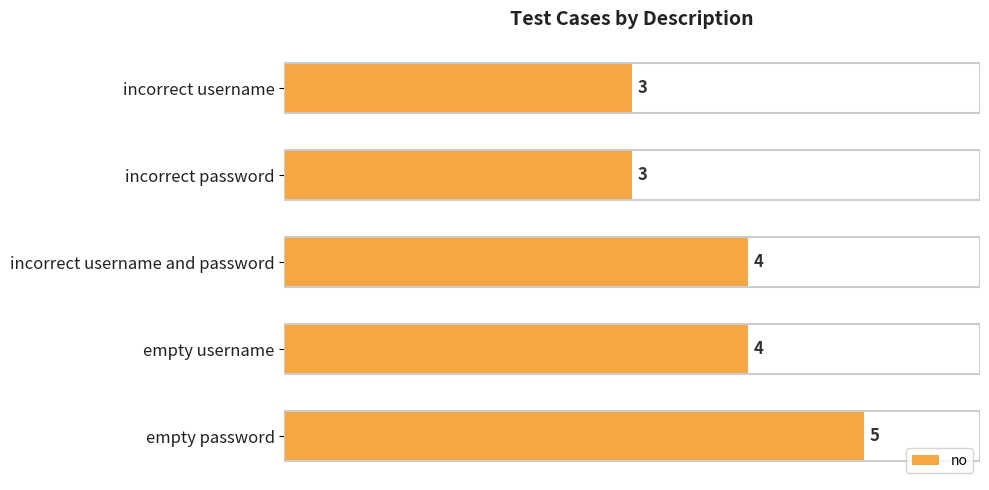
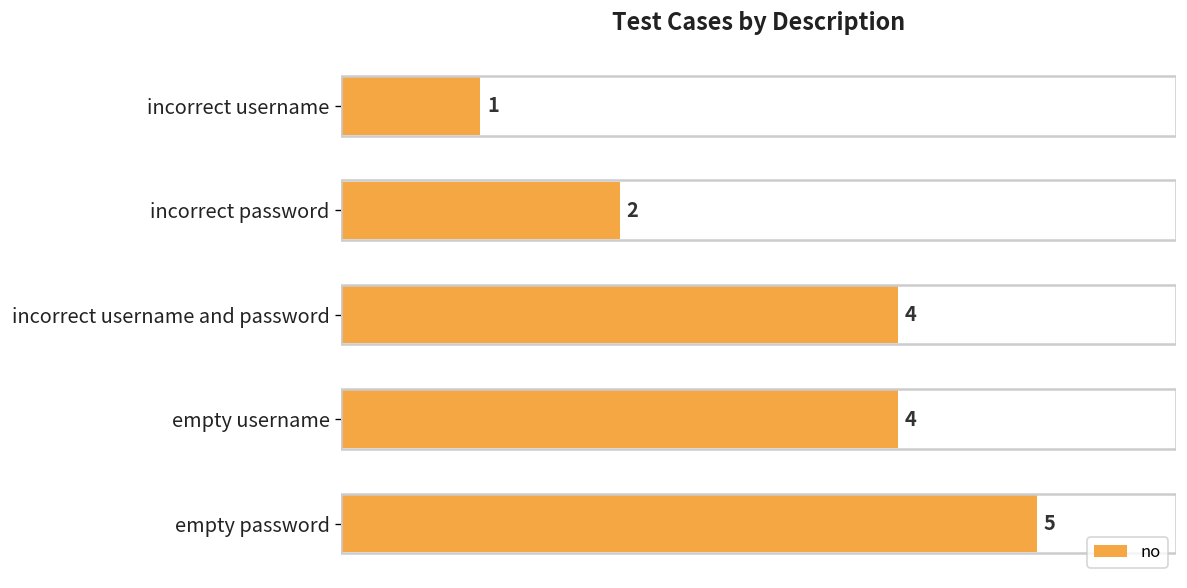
incorrect username: 3 -> 1
incorrect password: 3 -> 2
